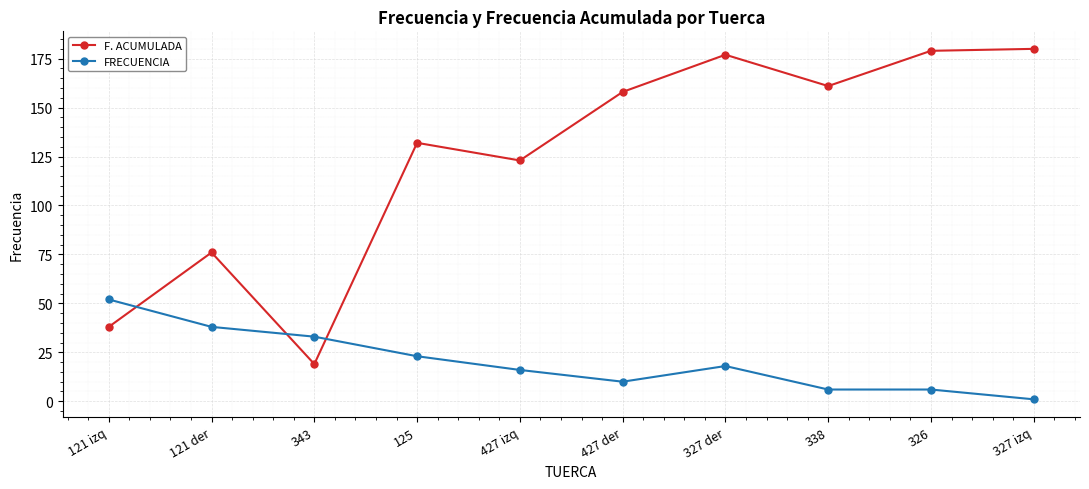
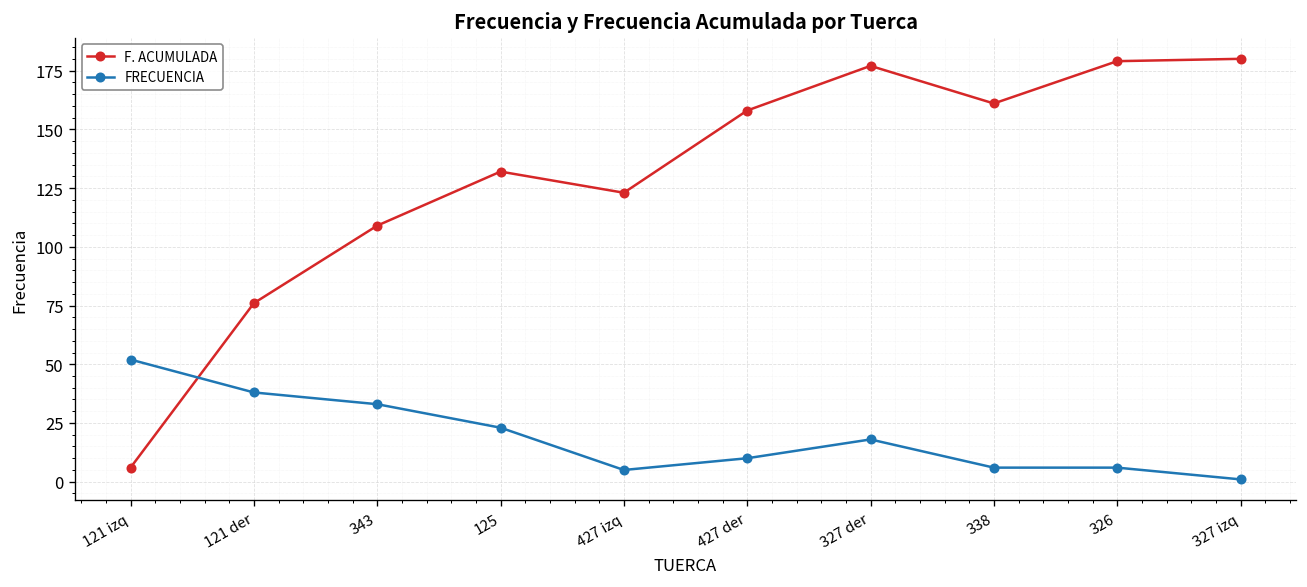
F. ACUMULADA, 121 izq: 38 -> 6
F. ACUMULADA, 343: 19 -> 109
FRECUENCIA, 427 izq: 16 -> 5
